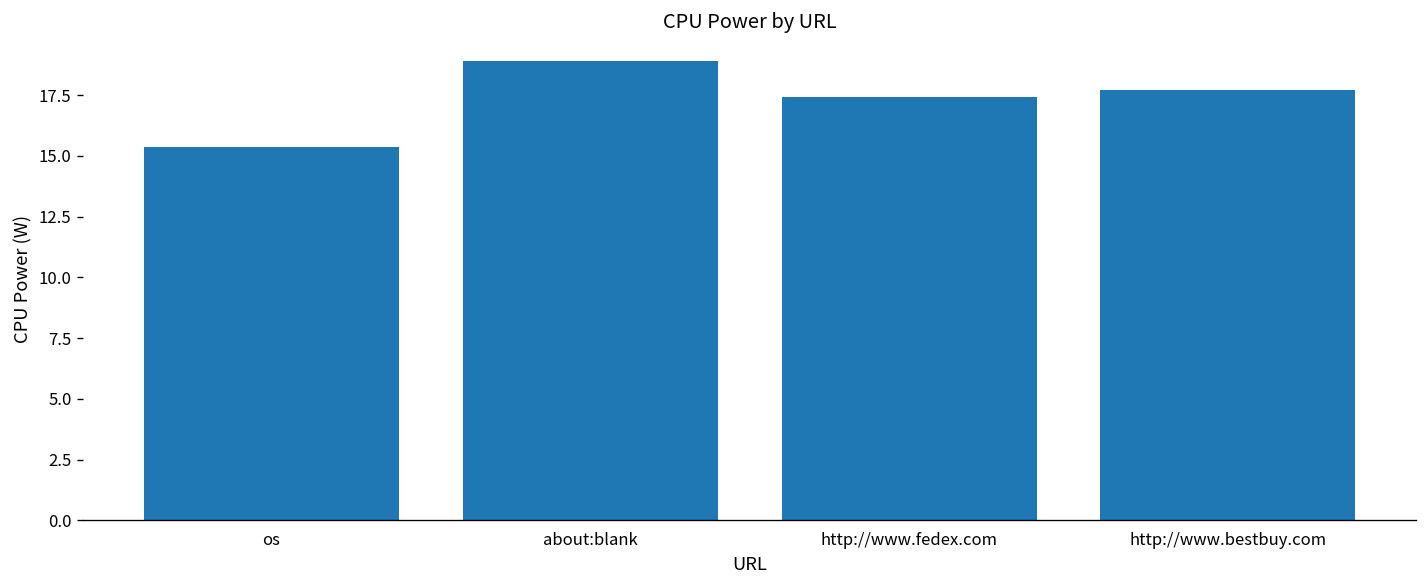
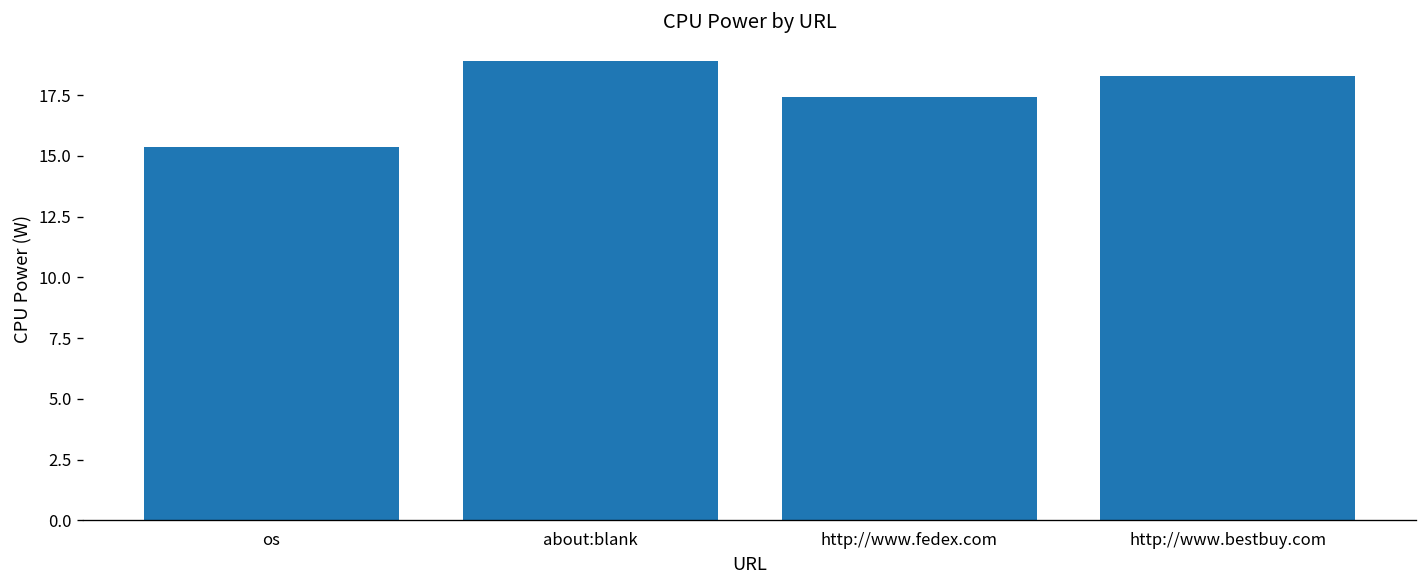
http://www.bestbuy.com: 17.7 -> 18.3
